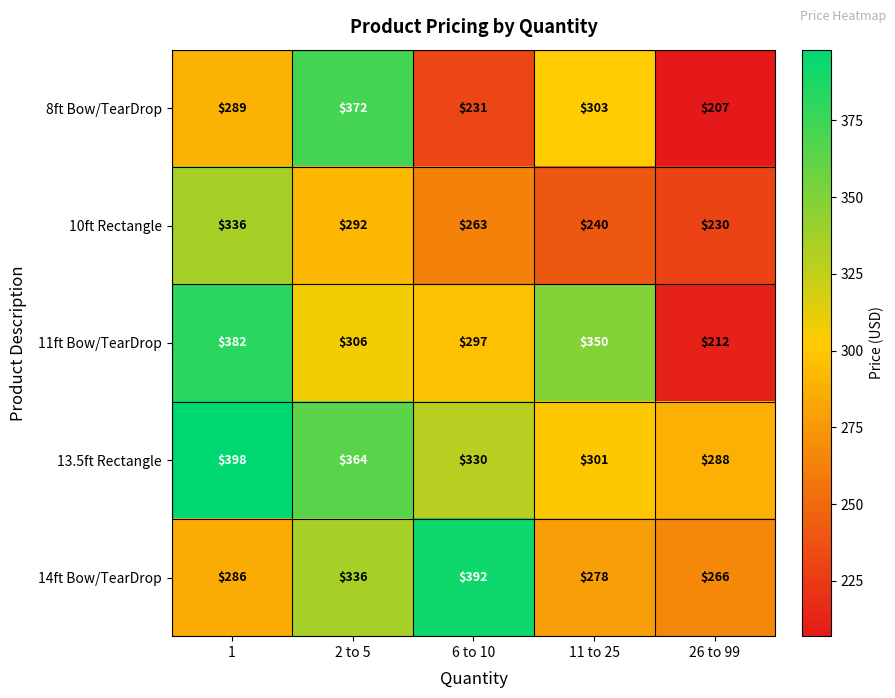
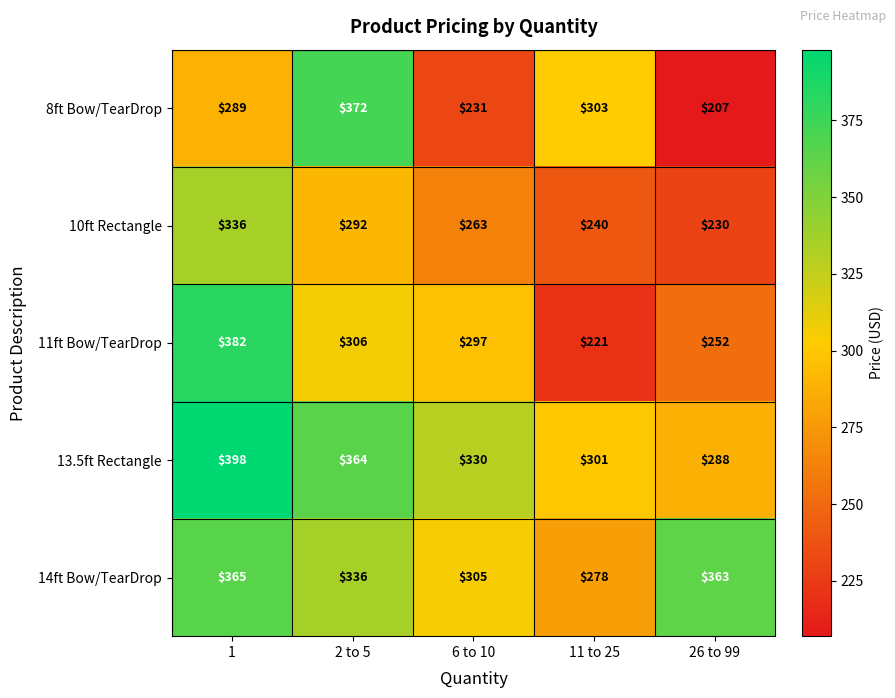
11ft Bow/TearDrop, 11 to 25: $350 -> $221
11ft Bow/TearDrop, 26 to 99: $212 -> $252
14ft Bow/TearDrop, 1: $286 -> $365
14ft Bow/TearDrop, 6 to 10: $392 -> $305
14ft Bow/TearDrop, 26 to 99: $266 -> $363
